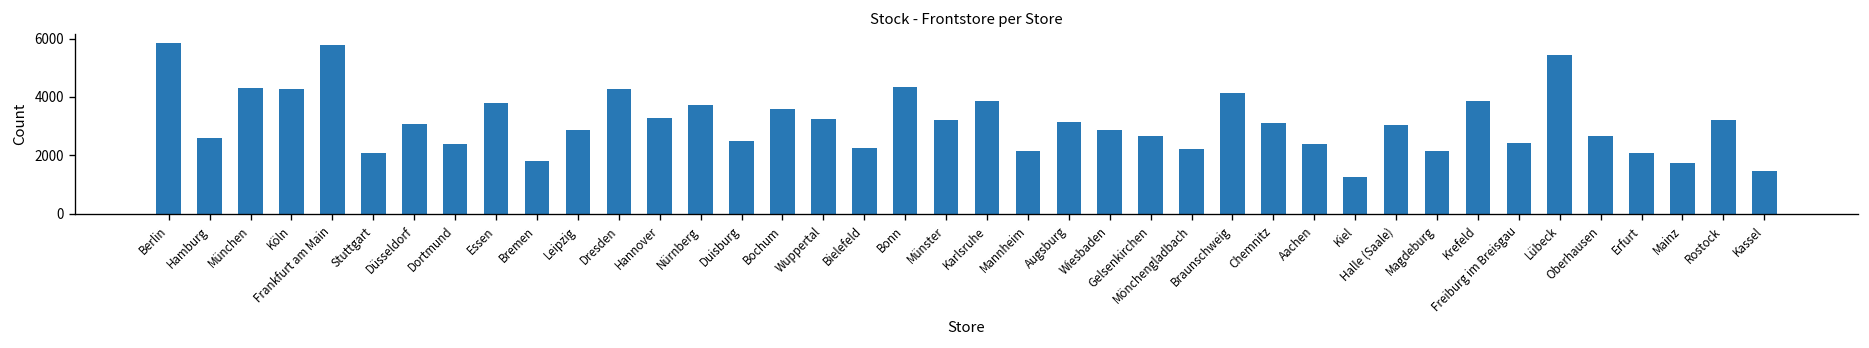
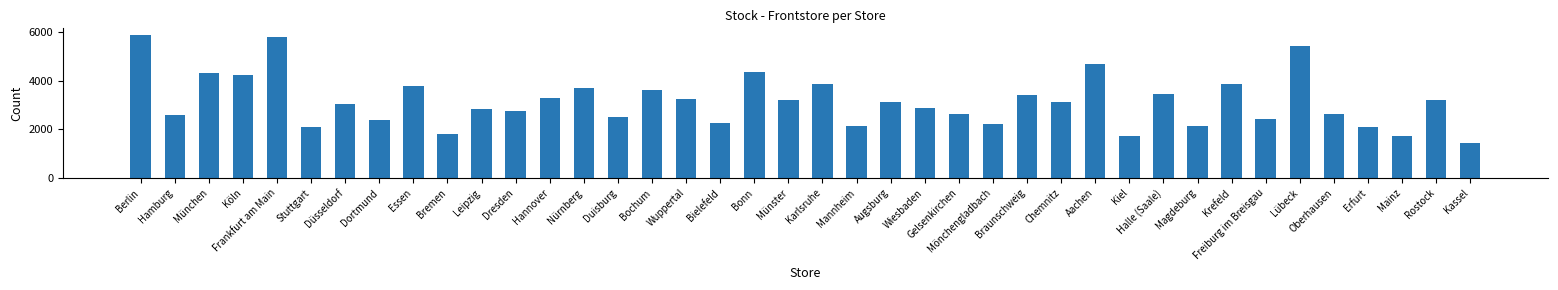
Dresden: 4300 -> 2800
Braunschweig: 4200 -> 3400
Aachen: 2400 -> 4700
Kiel: 1300 -> 1700
Halle (Saale): 3000 -> 3500
